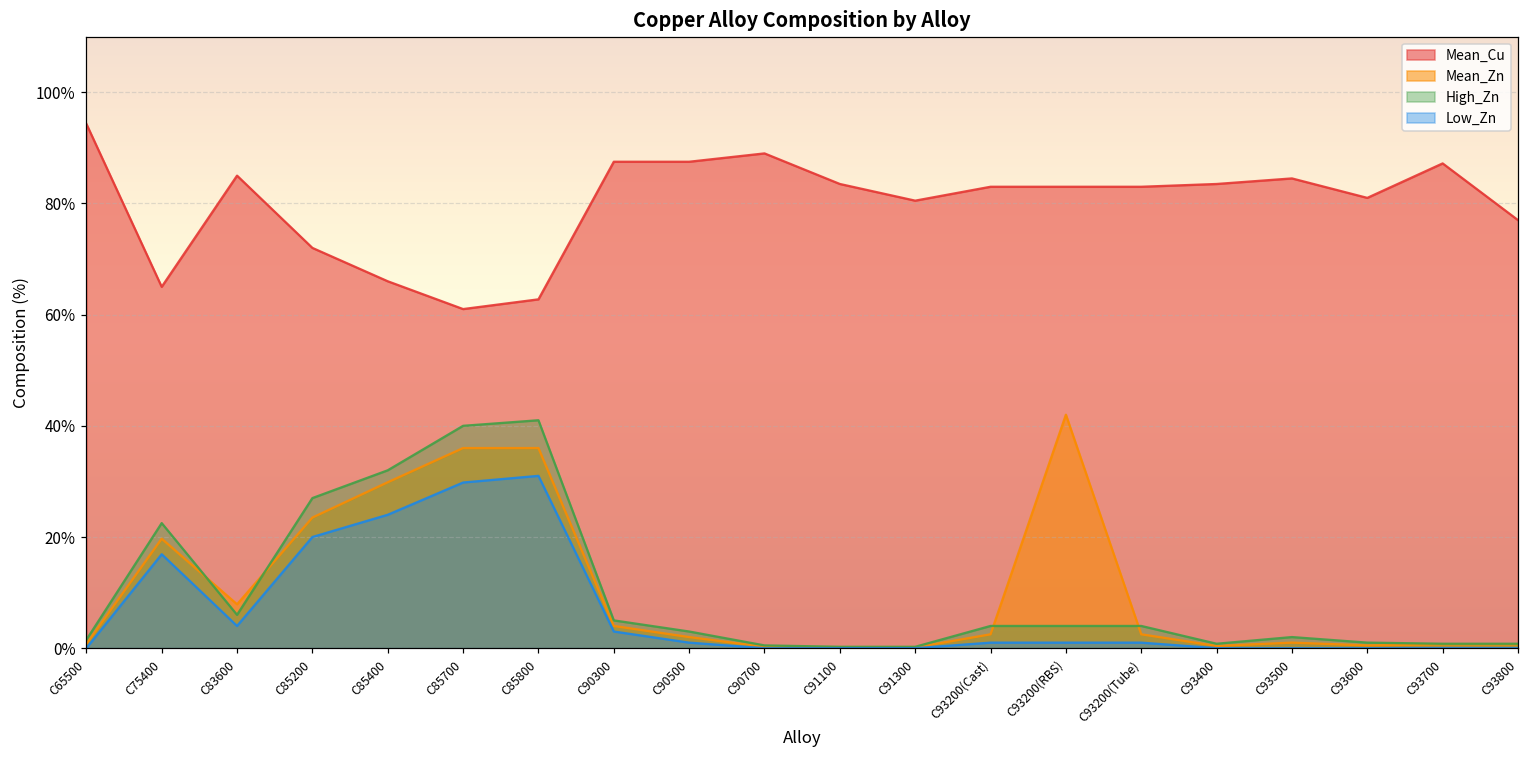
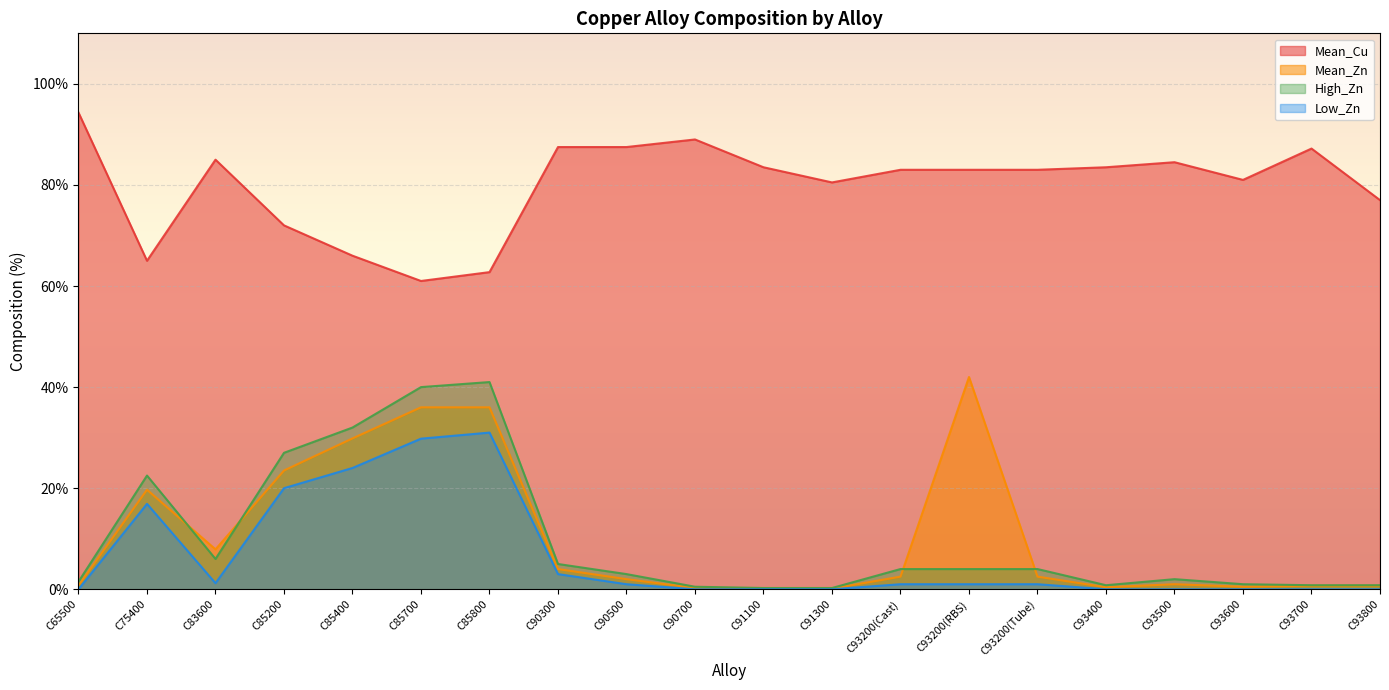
Low_Zn, C83600: 4% -> 1%
